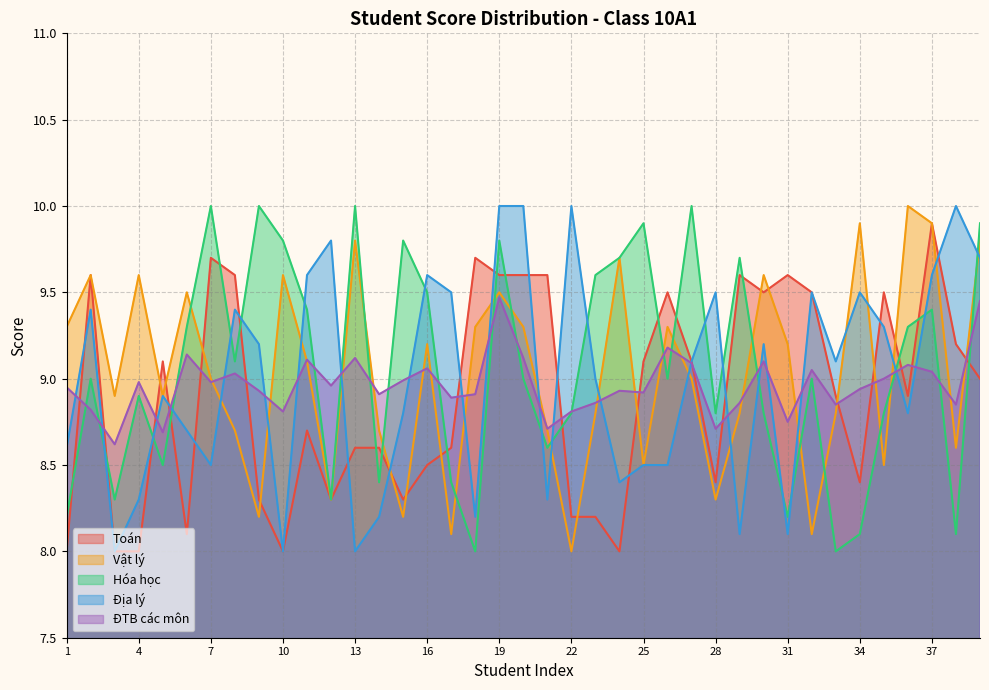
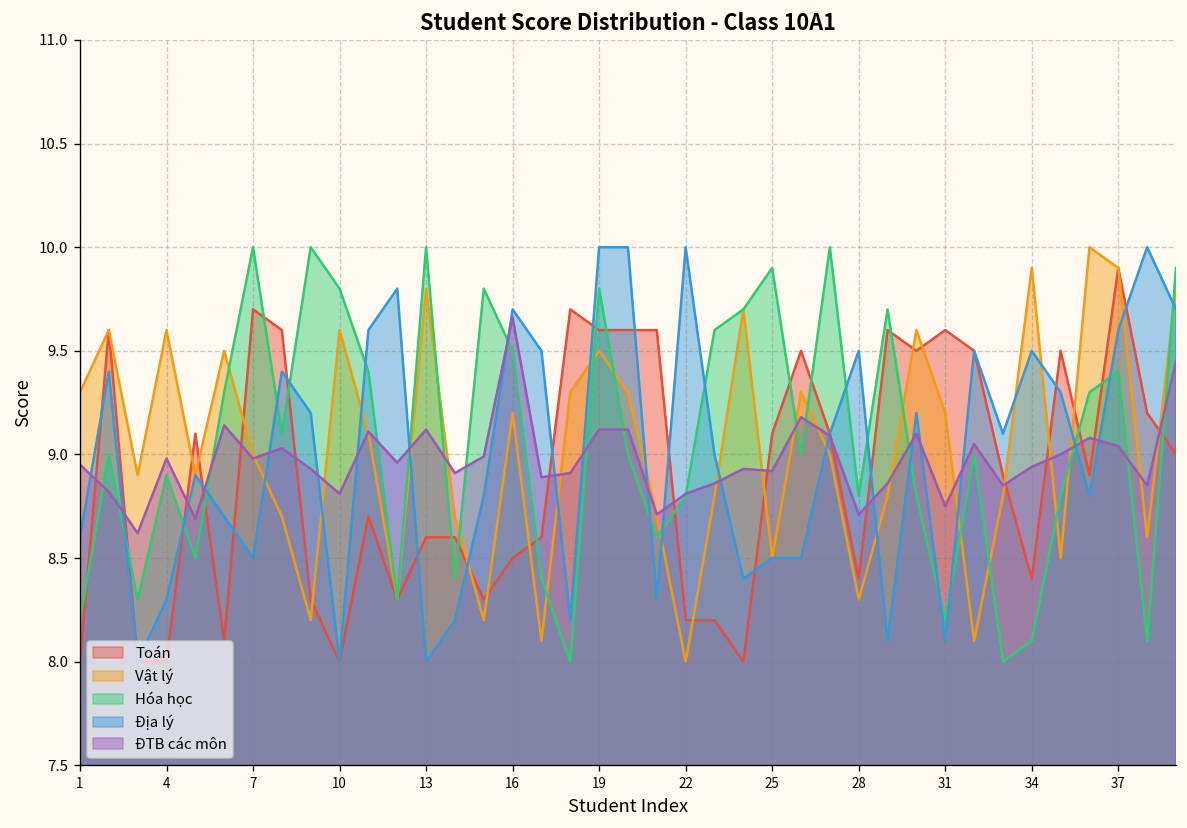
Địa lý, 16: 9.6 -> 9.7
ĐTB các môn, 16: 9.06 -> 9.66
ĐTB các môn, 19: 9.47 -> 9.12
